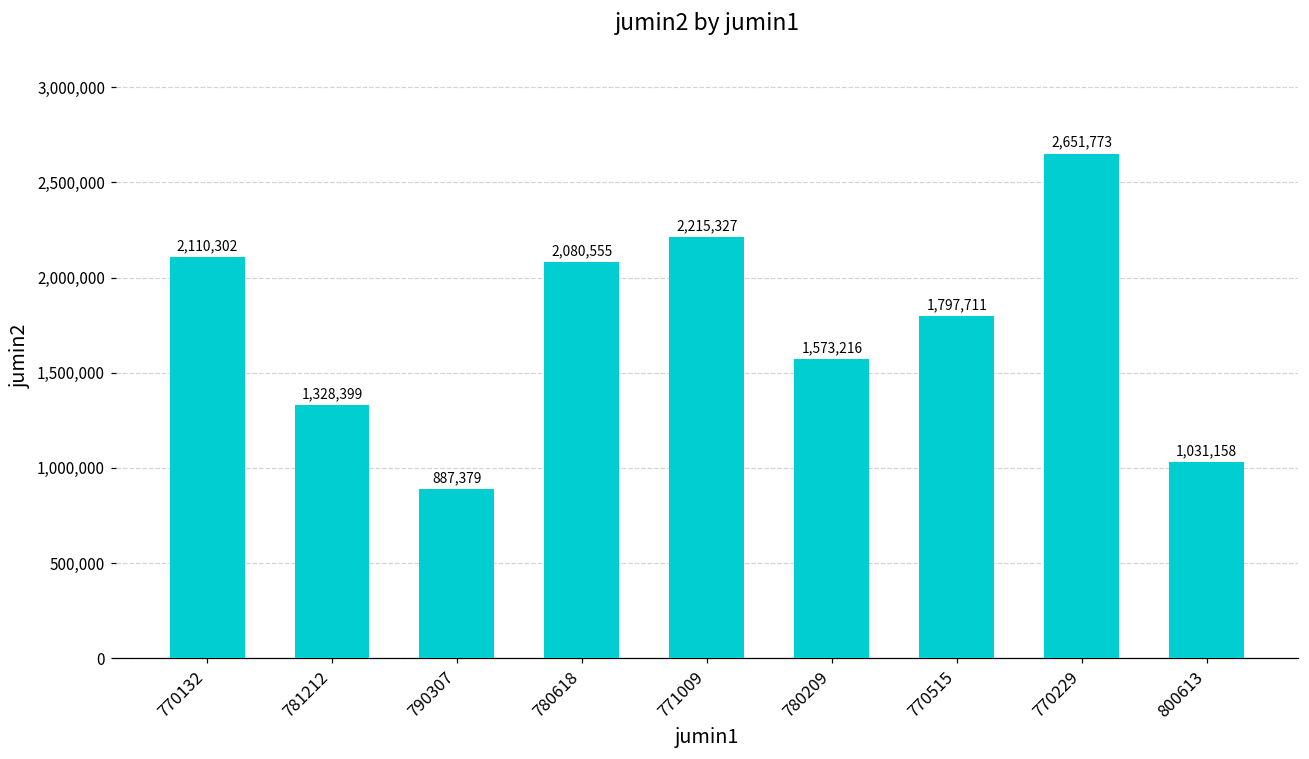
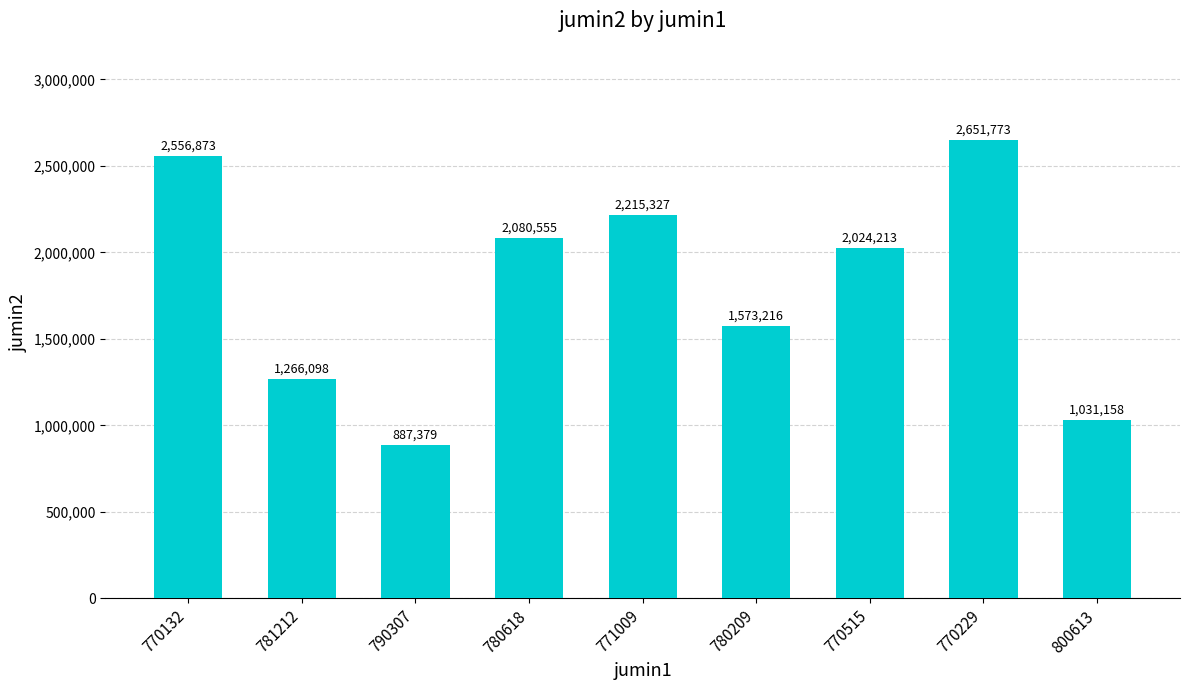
770132: 2,110,302 -> 2,556,873
781212: 1,328,399 -> 1,266,098
770515: 1,797,711 -> 2,024,213
